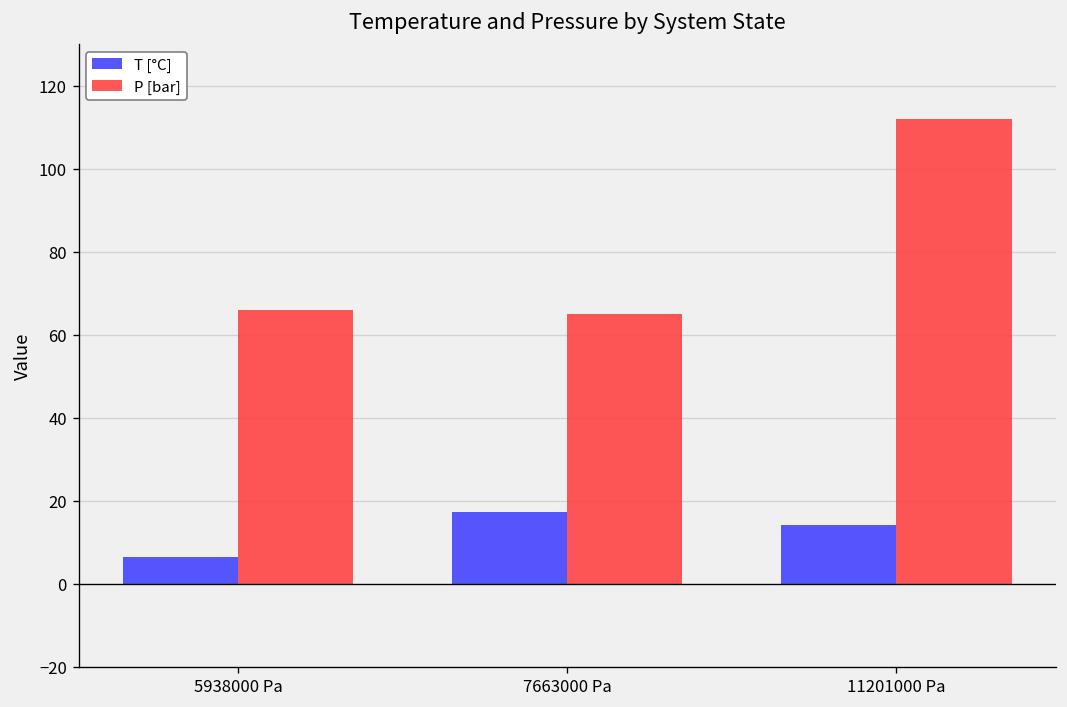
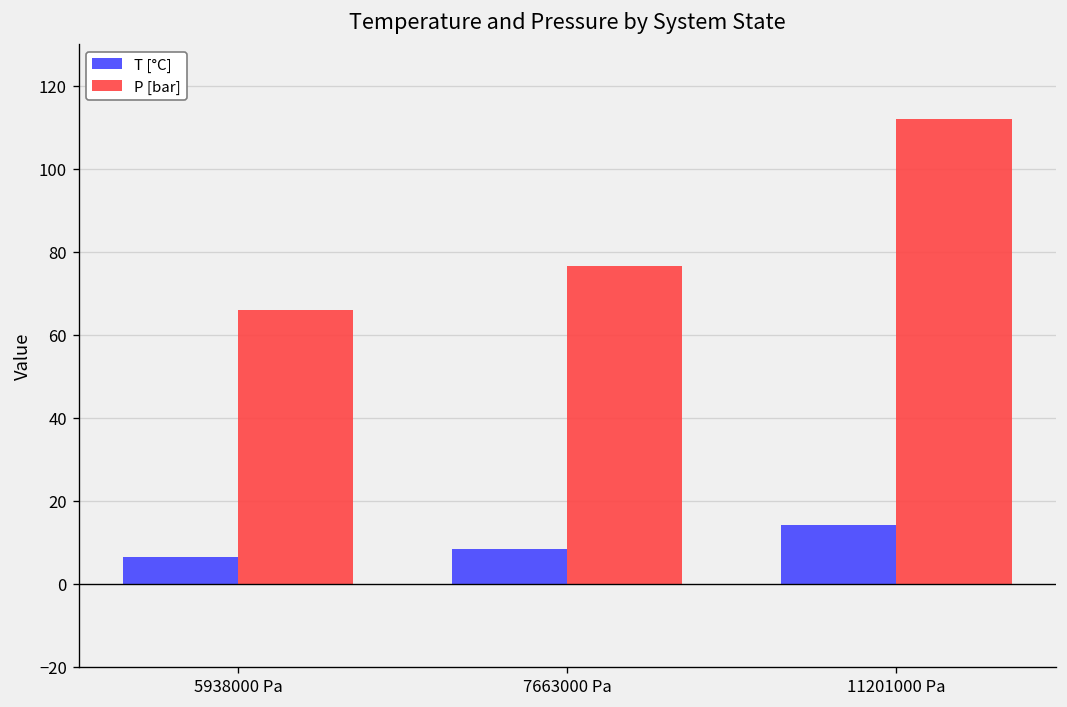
T [°C], 7663000 Pa: 17 -> 8
P [bar], 7663000 Pa: 65 -> 77
